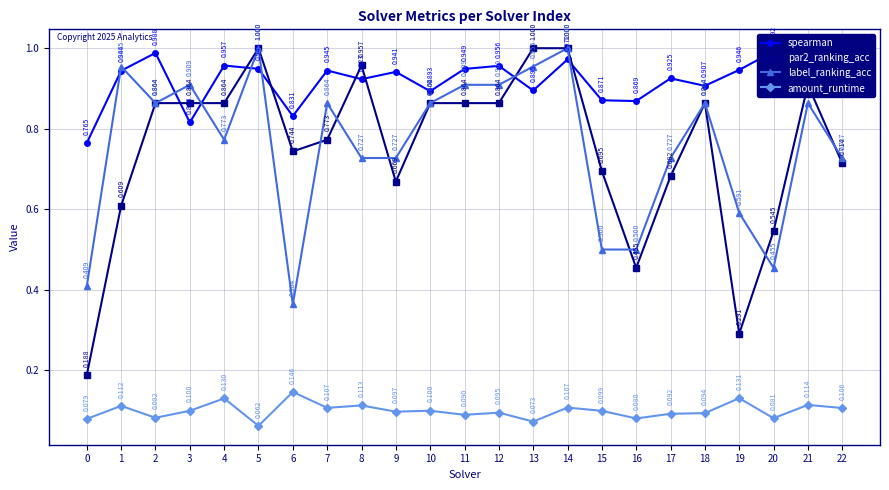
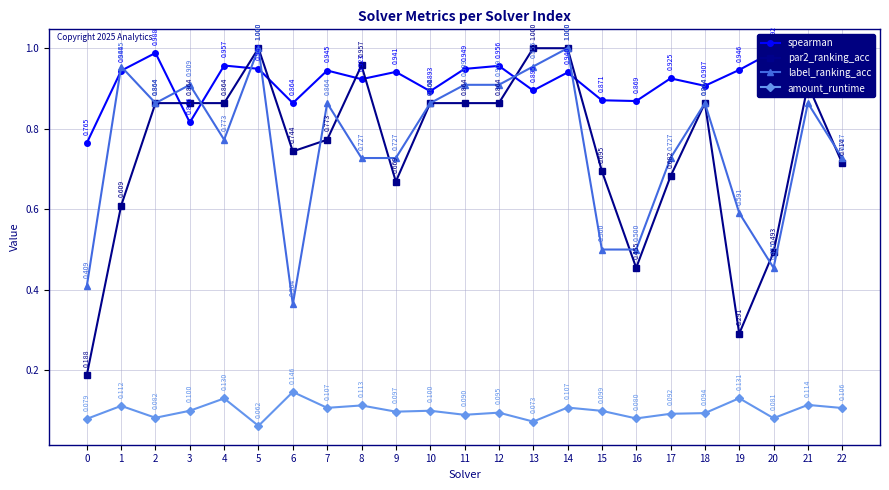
spearman, 6: 0.831 -> 0.864
spearman, 14: 0.972 -> 0.940
par2_ranking_acc, 20: 0.545 -> 0.493
